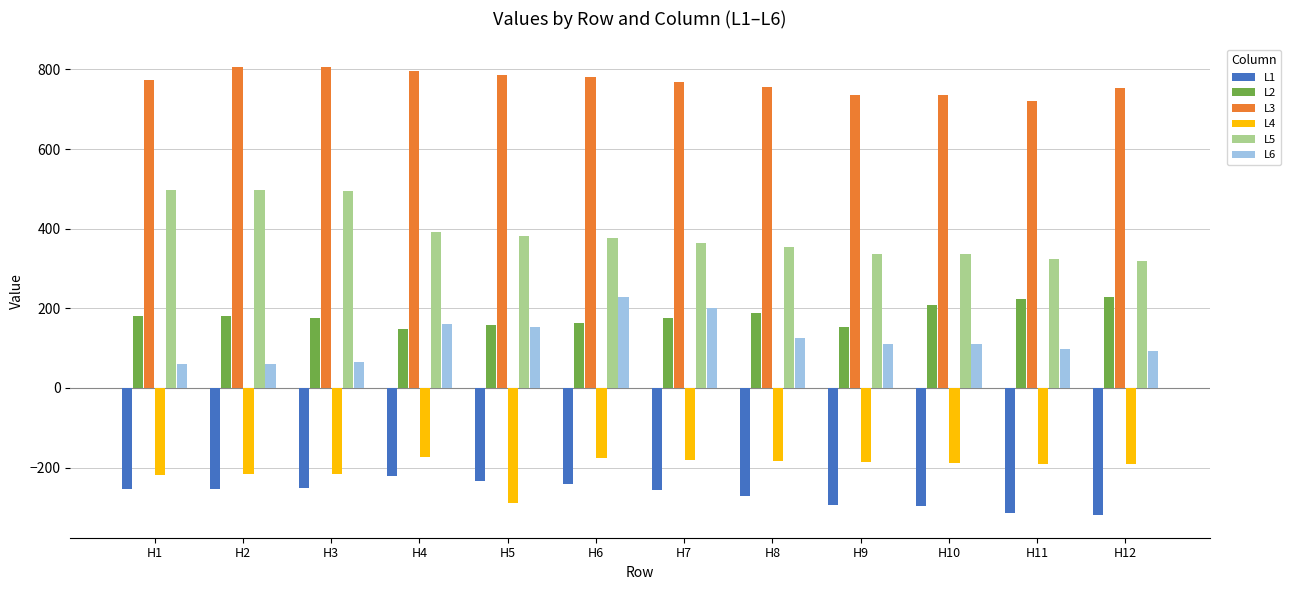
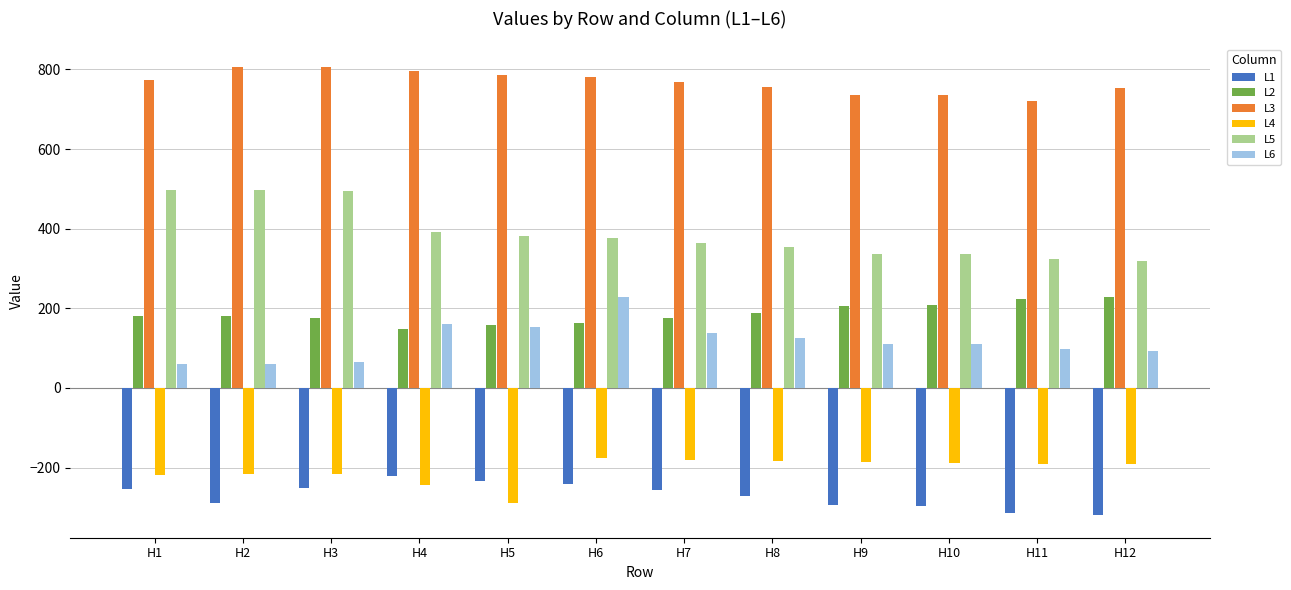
L1, H2: -250 -> -290
L4, H4: -170 -> -240
L6, H7: 200 -> 140
L2, H9: 150 -> 210
